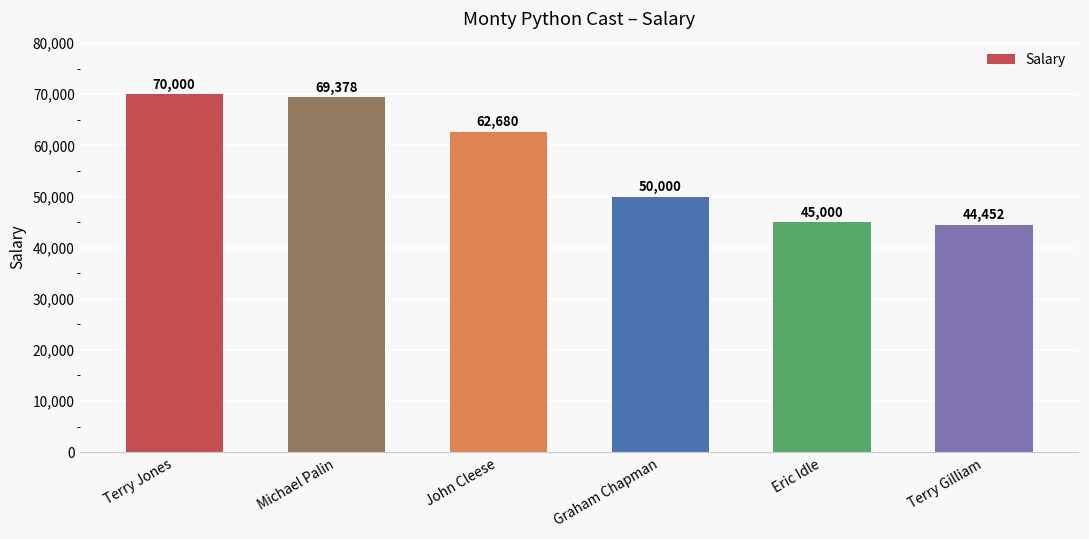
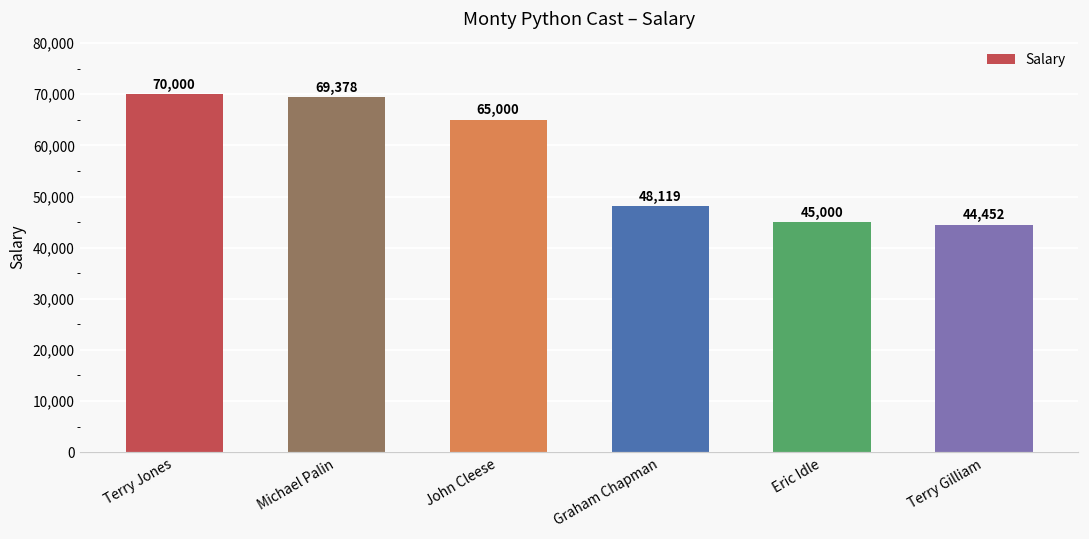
John Cleese: 62,680 -> 65,000
Graham Chapman: 50,000 -> 48,119
